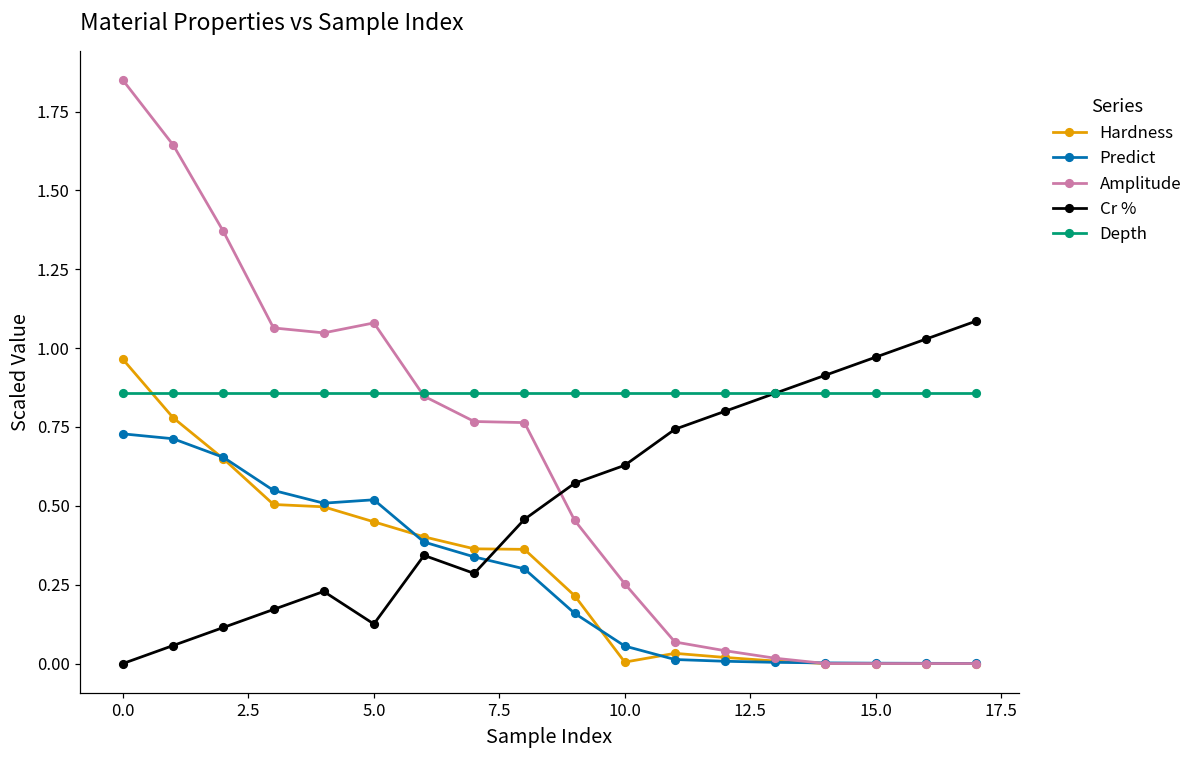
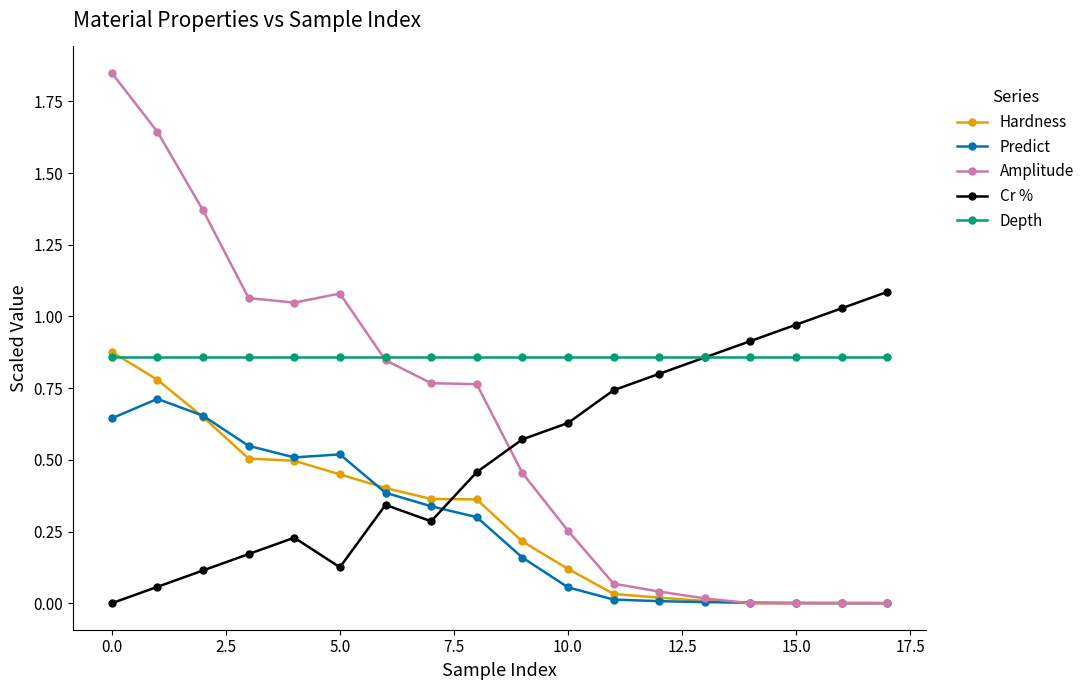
Hardness, 0.0: 0.96 -> 0.88
Predict, 0.0: 0.73 -> 0.64
Hardness, 10.0: 0.00 -> 0.12
